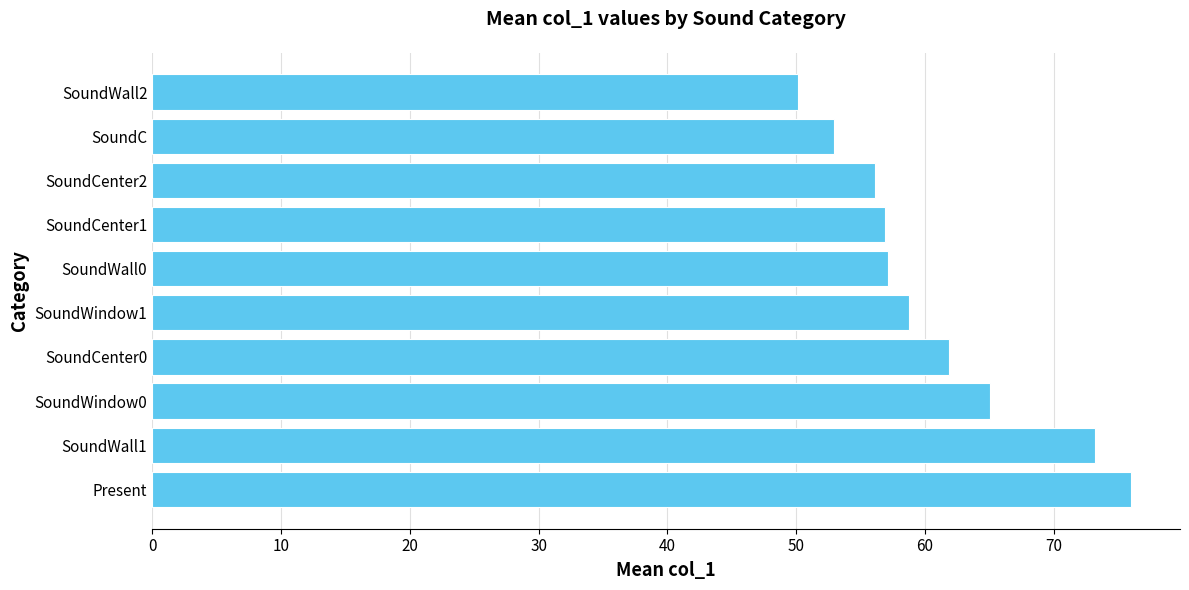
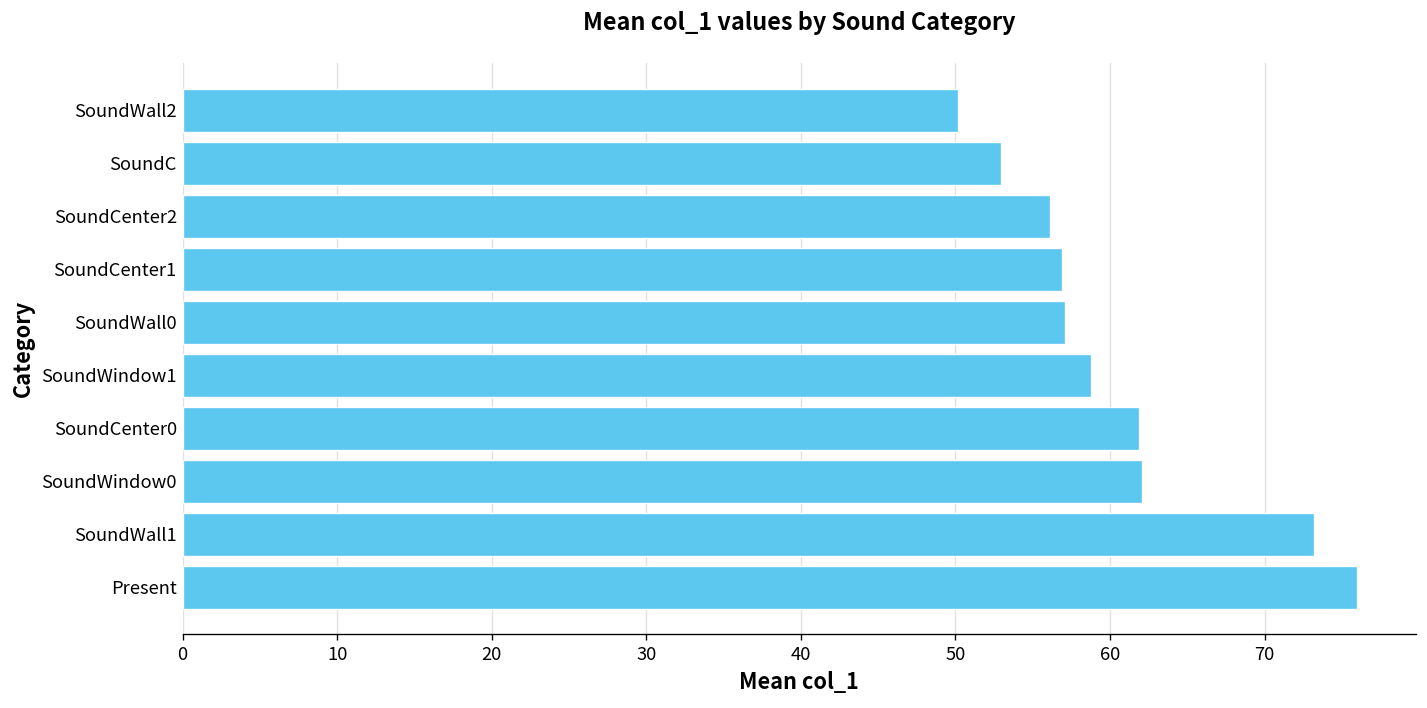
SoundWindow0: 65.1 -> 62.1
